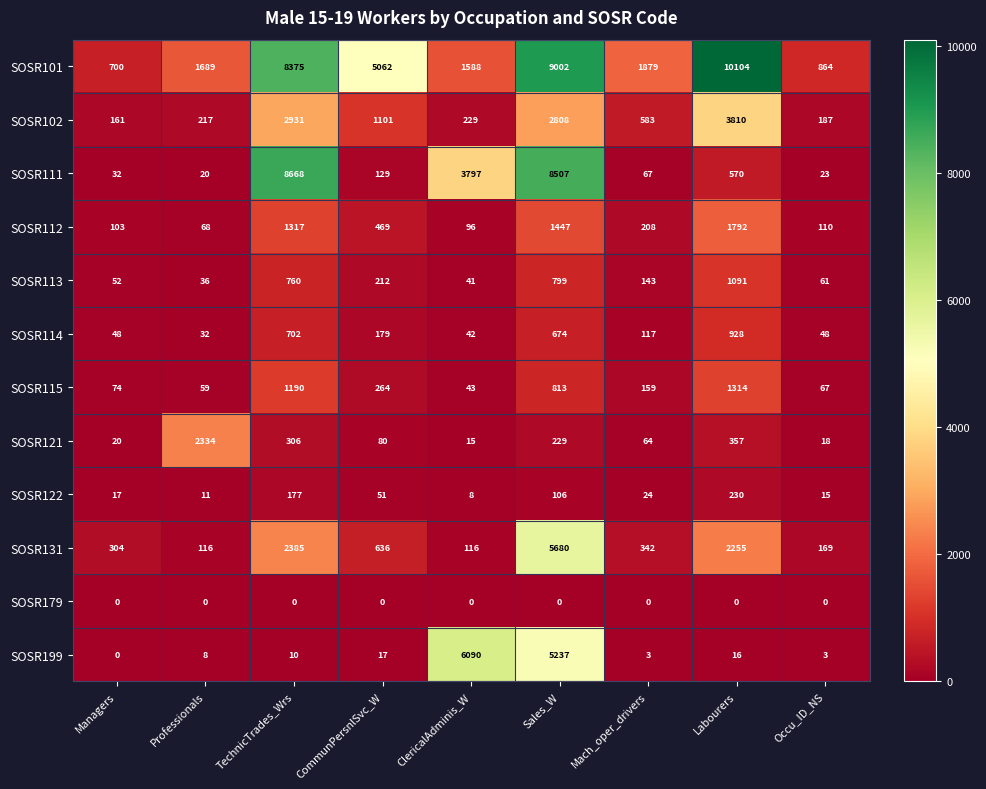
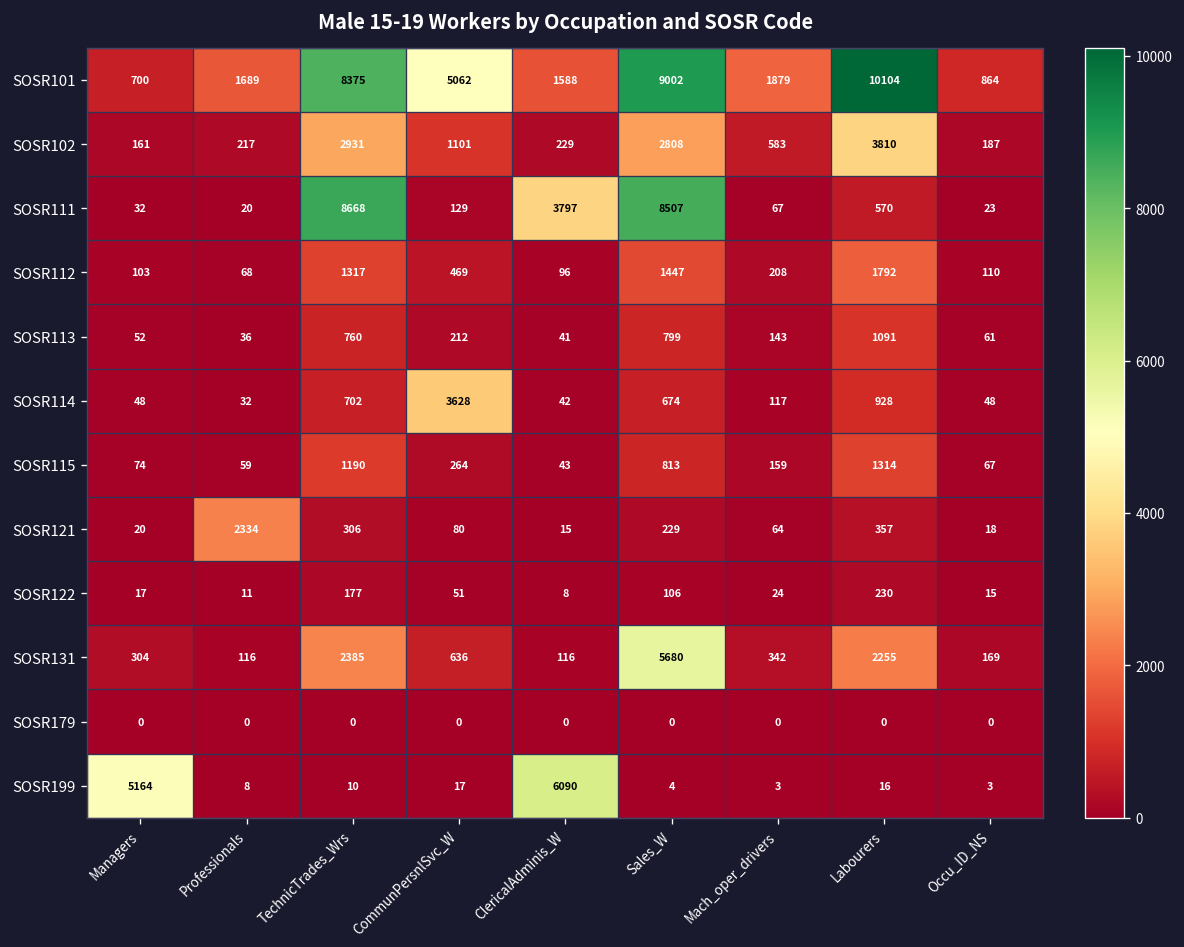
SOSR114, CommunPersnlSvc_W: 179 -> 3628
SOSR199, Managers: 0 -> 5164
SOSR199, Sales_W: 5237 -> 4
